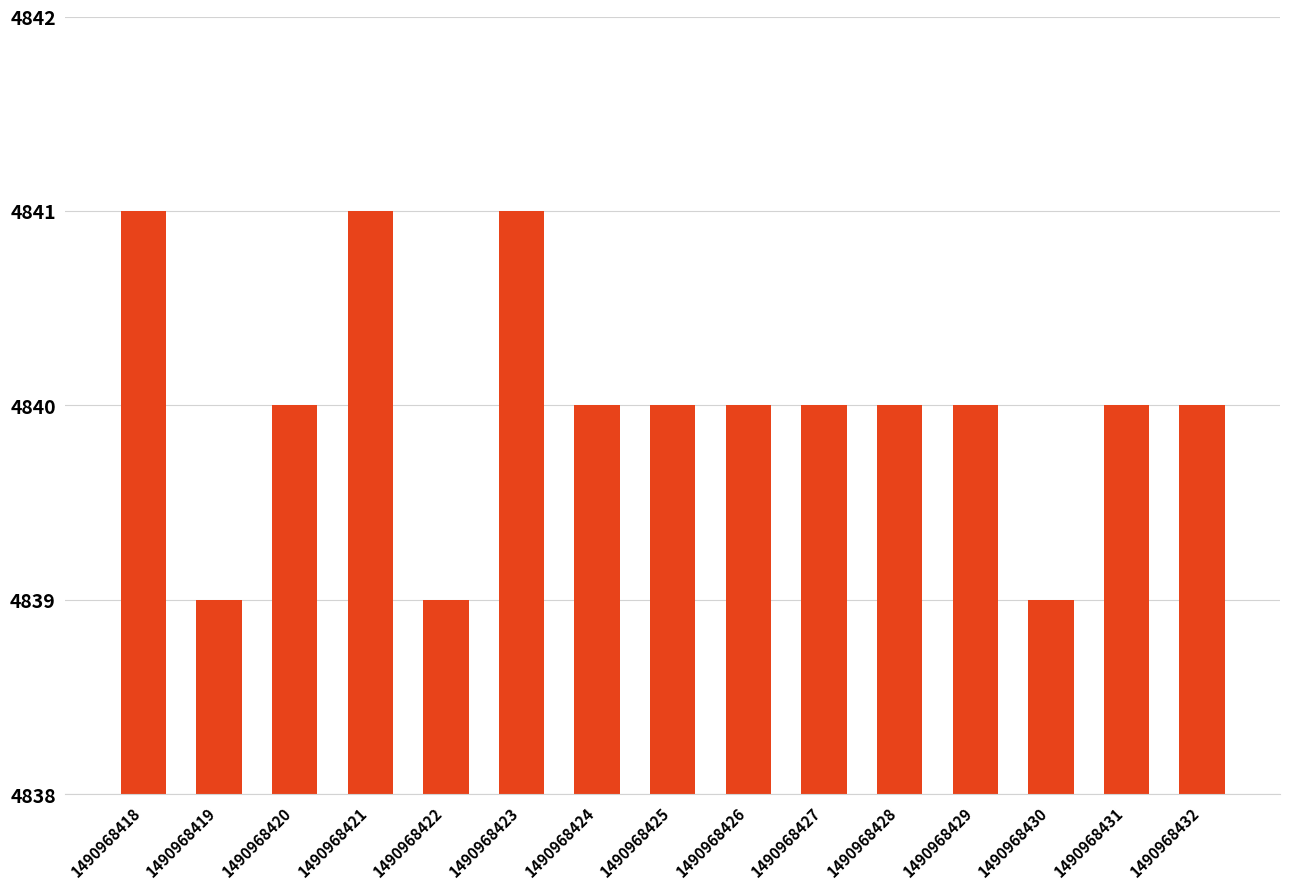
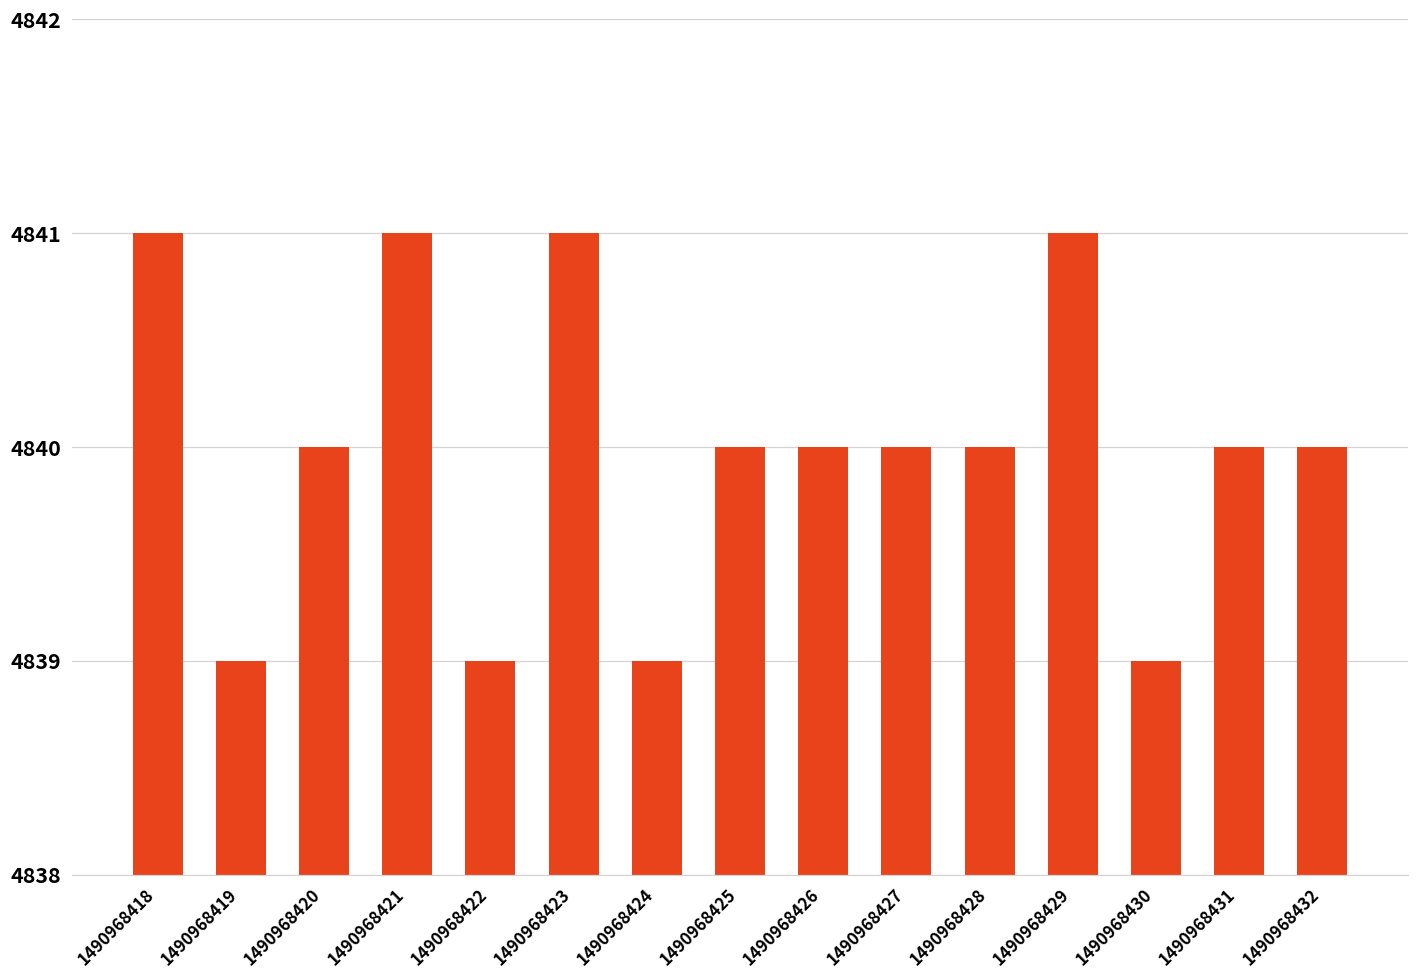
1490968424: 4840 -> 4839
1490968429: 4840 -> 4841
